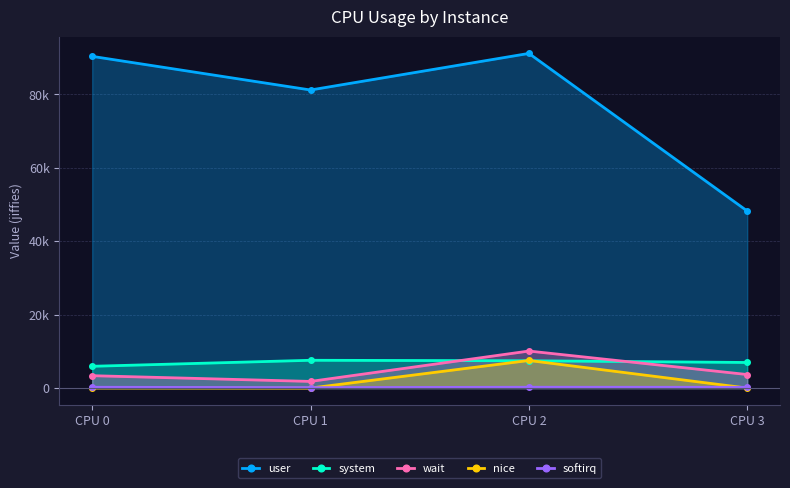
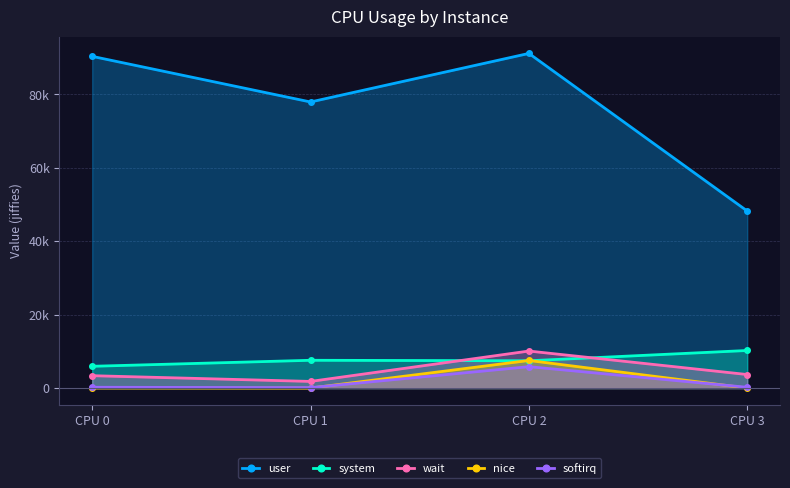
user, CPU 1: 81000 -> 78000
softirq, CPU 2: 0 -> 6000
system, CPU 3: 7000 -> 10000
